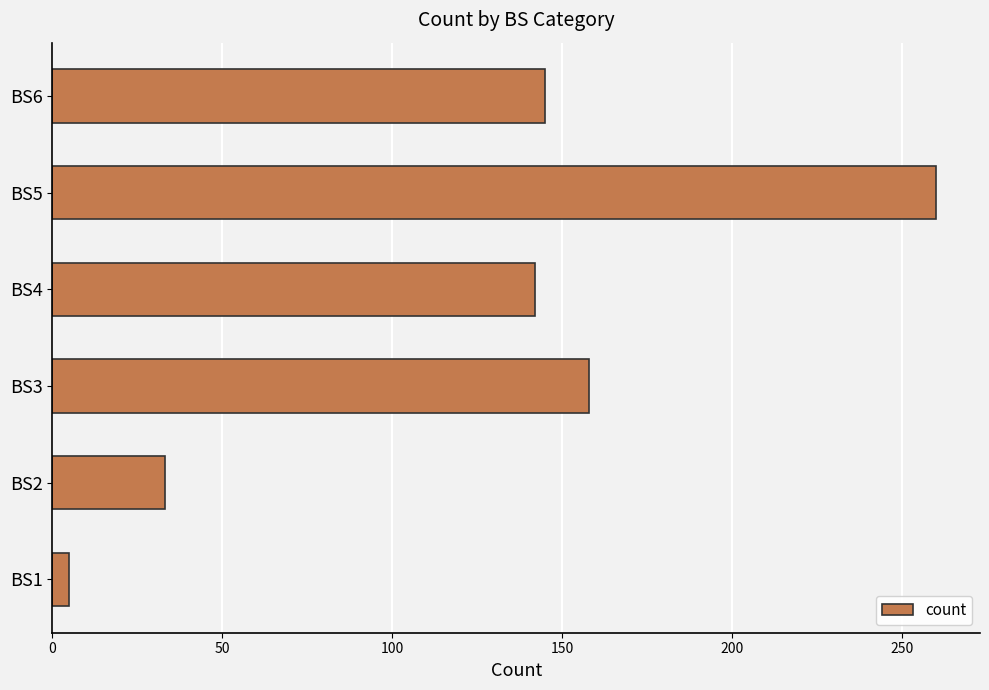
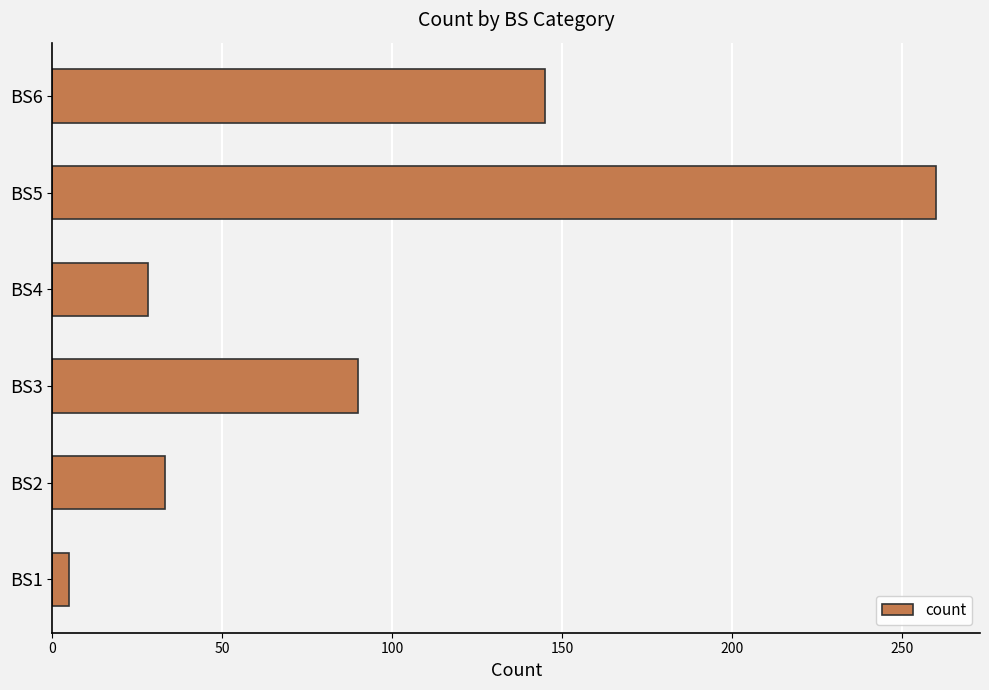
BS4: 142 -> 28
BS3: 158 -> 90
